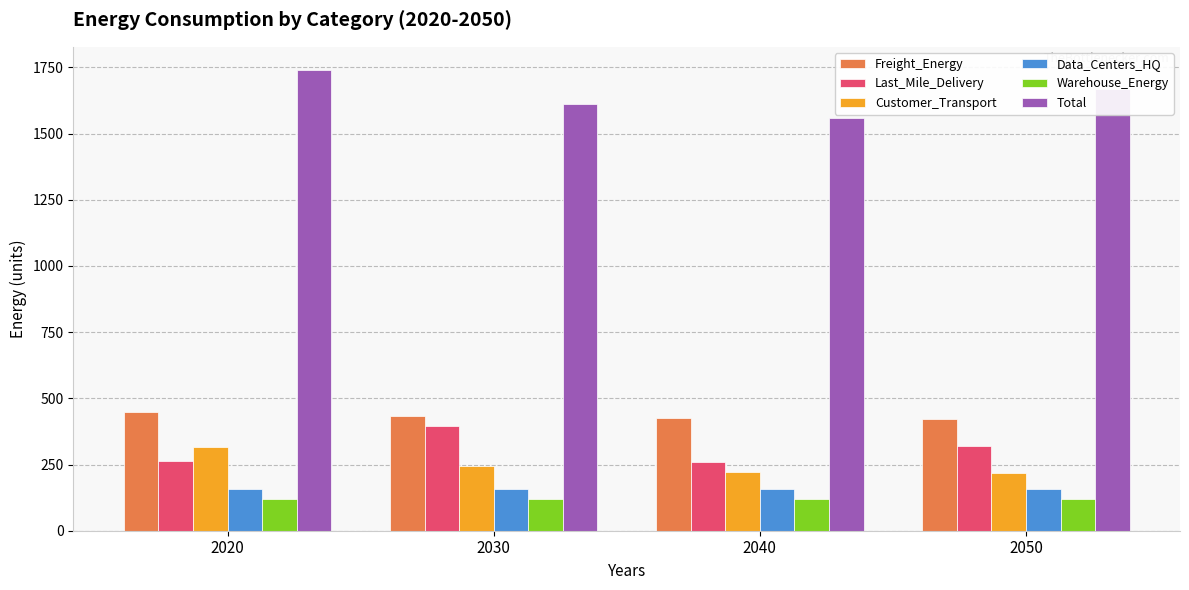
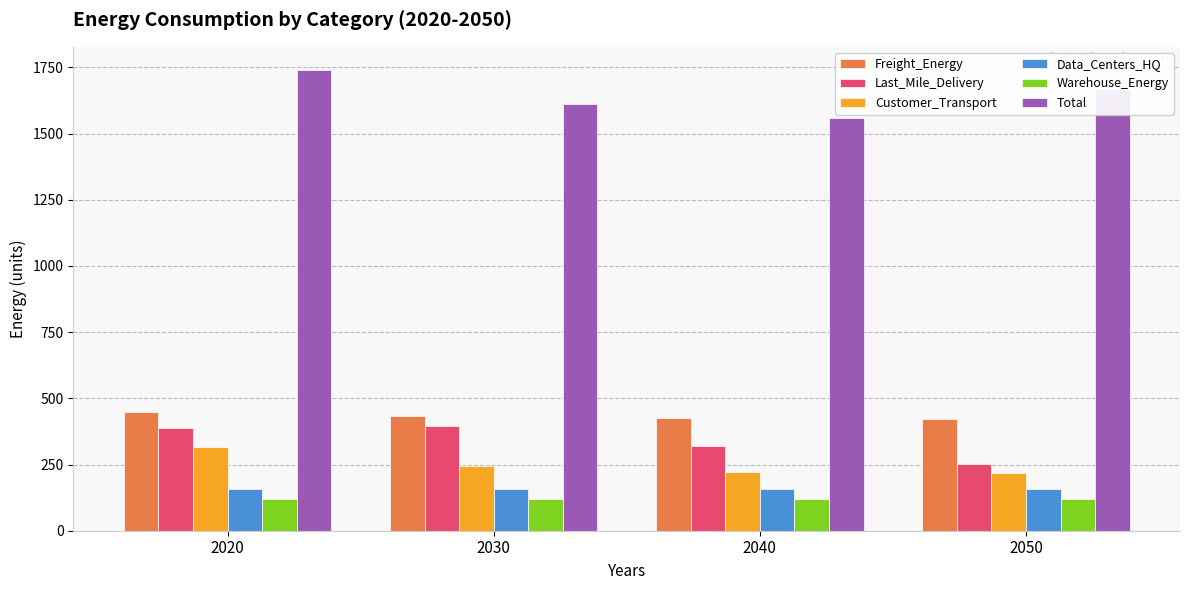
Last_Mile_Delivery, 2020: 260 -> 390
Last_Mile_Delivery, 2040: 260 -> 320
Last_Mile_Delivery, 2050: 320 -> 250
